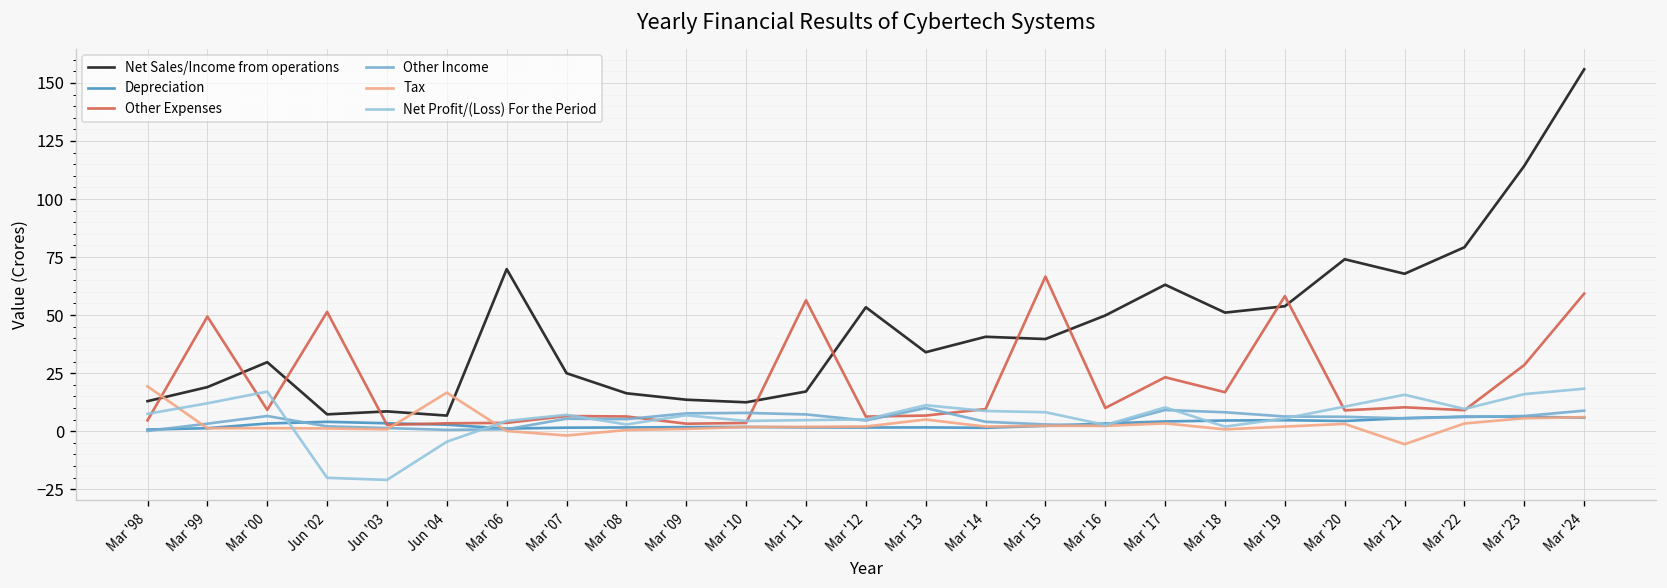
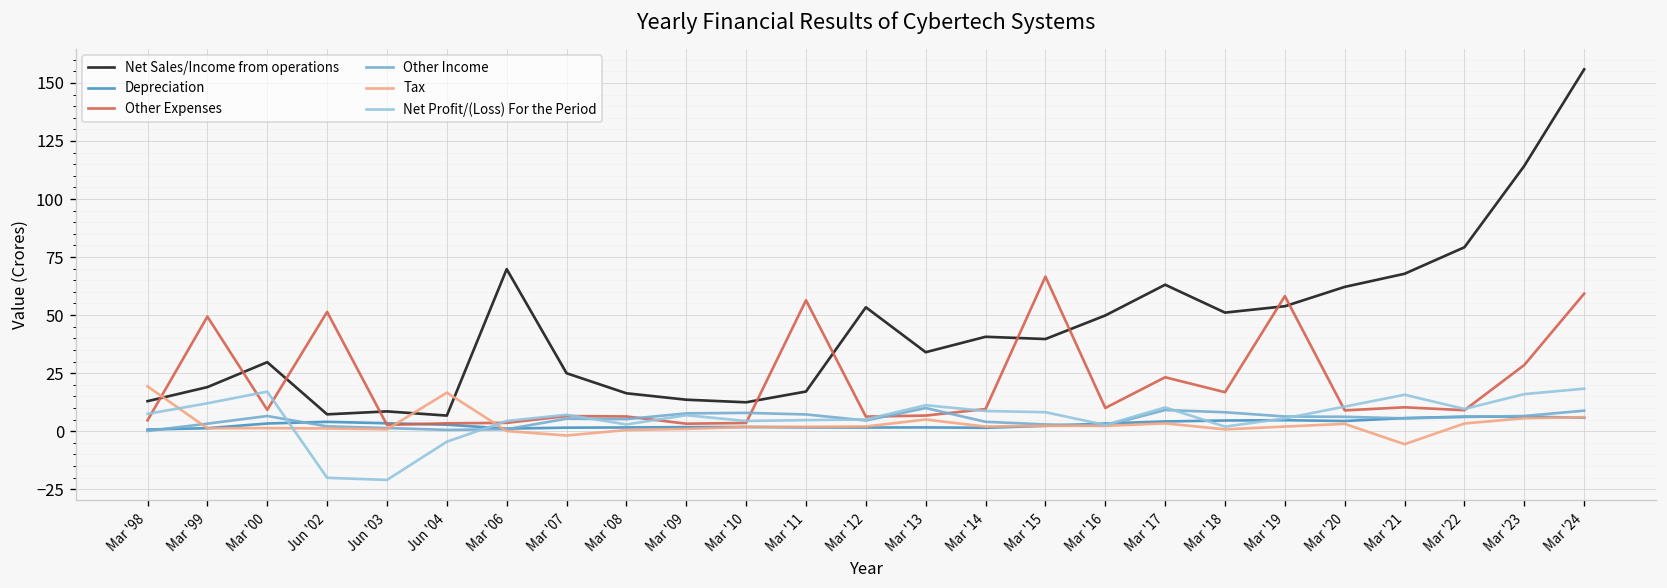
Net Sales/Income from operations, Mar '20: 74 -> 62
